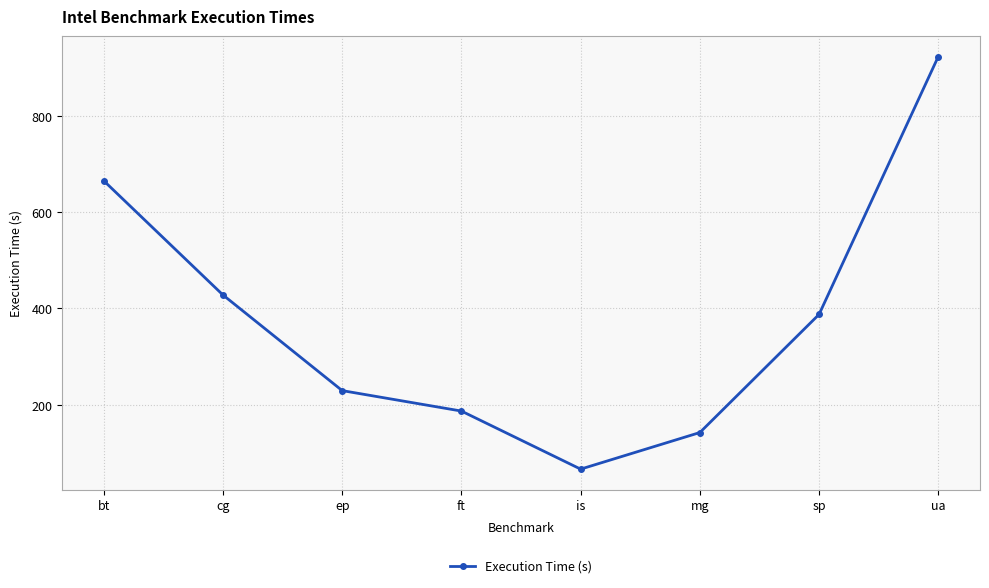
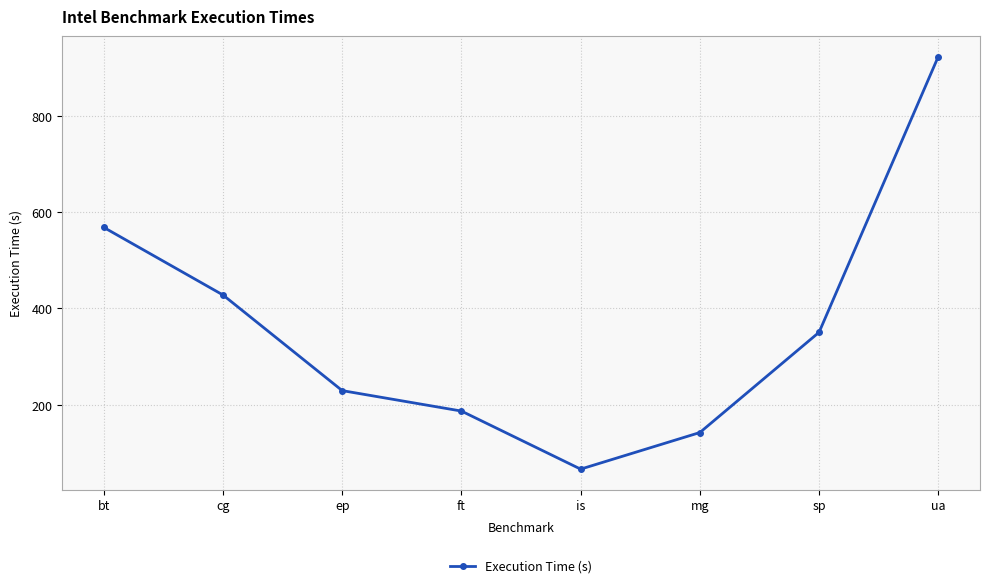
bt: 660 -> 570
sp: 390 -> 350
